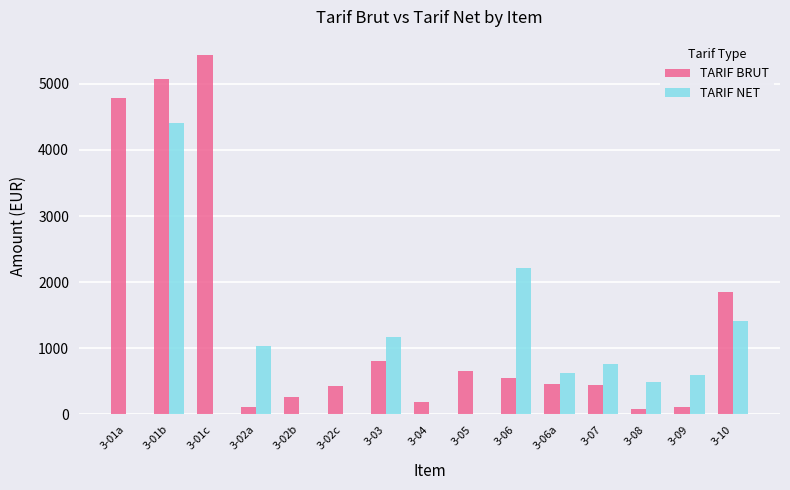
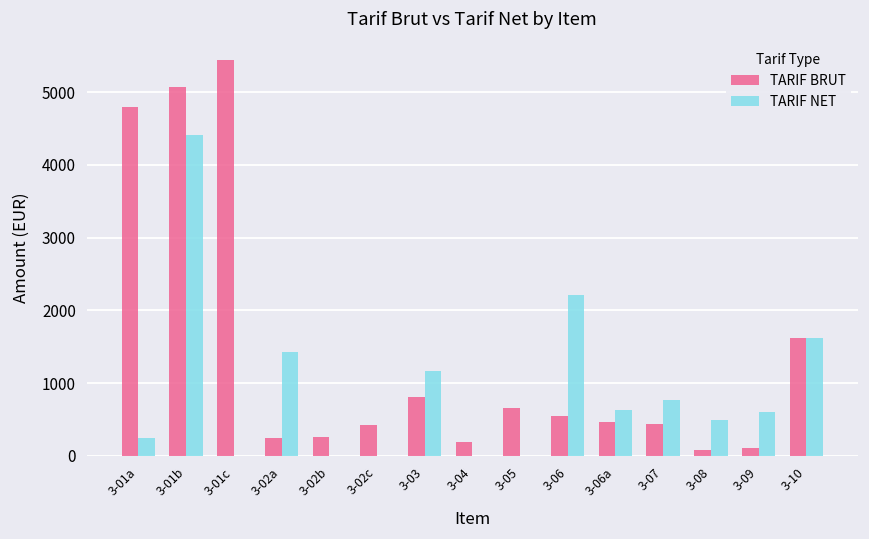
TARIF NET, 3-01a: 0 -> 200
TARIF BRUT, 3-02a: 100 -> 300
TARIF NET, 3-02a: 1000 -> 1400
TARIF BRUT, 3-10: 1900 -> 1600
TARIF NET, 3-10: 1400 -> 1600
